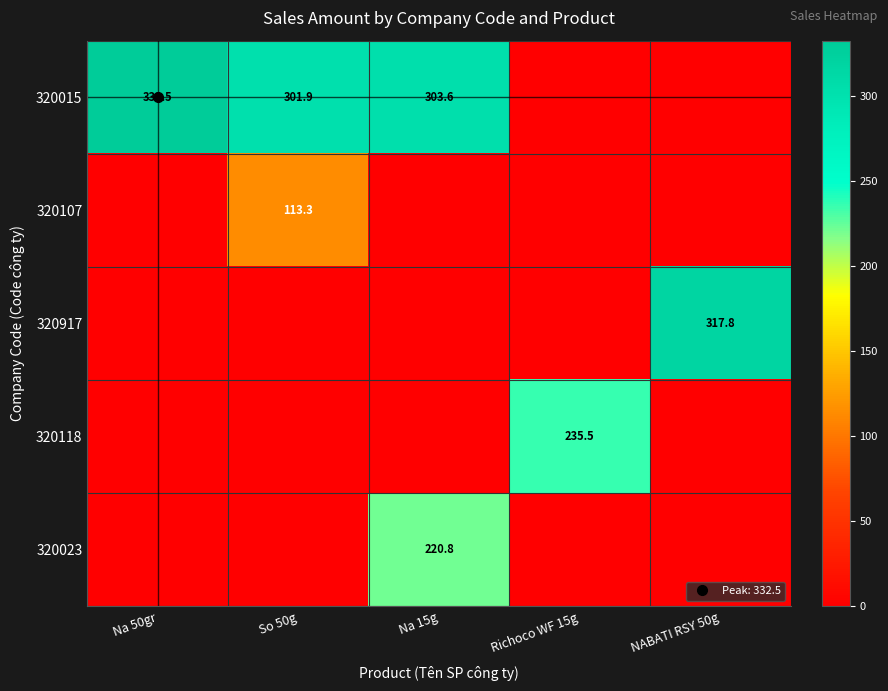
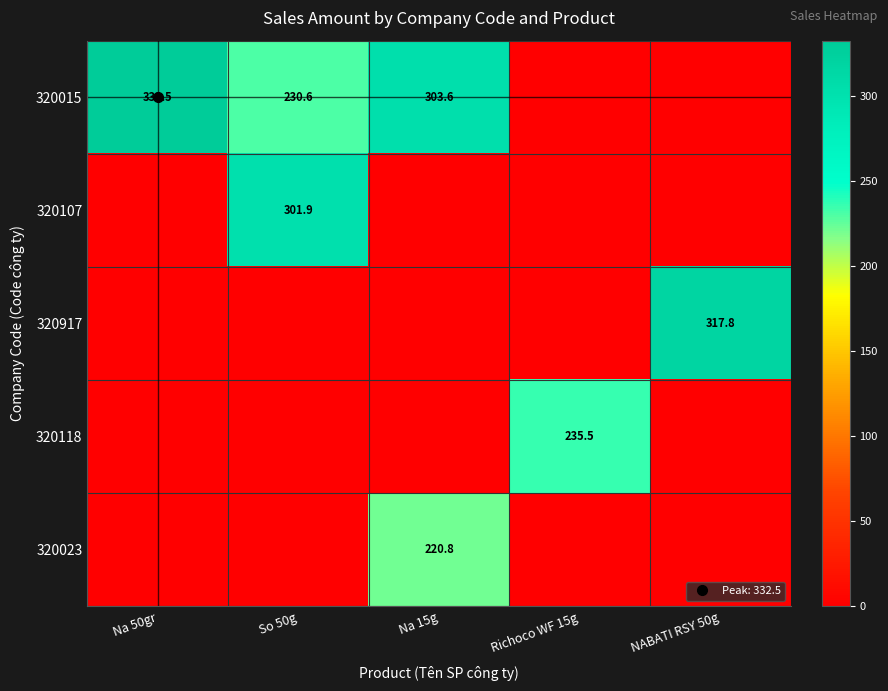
320015, So 50g: 301.9 -> 230.6
320107, So 50g: 113.3 -> 301.9
